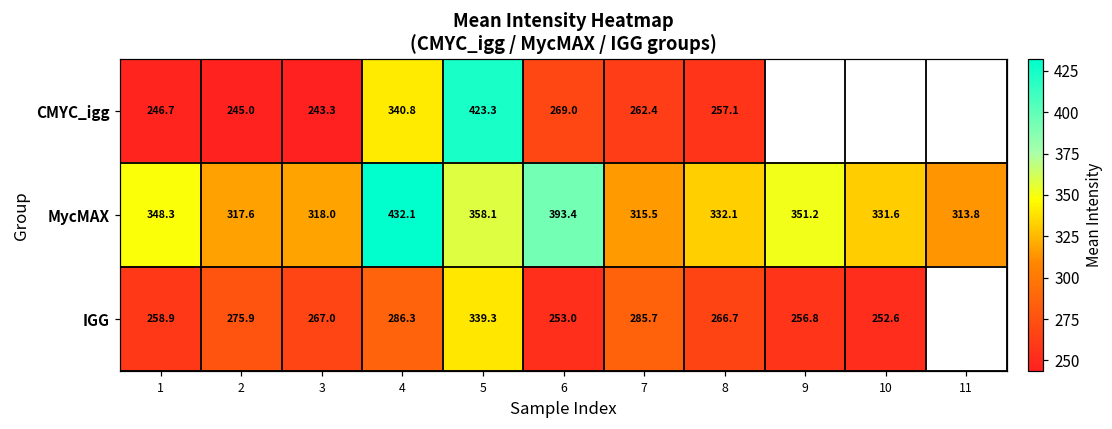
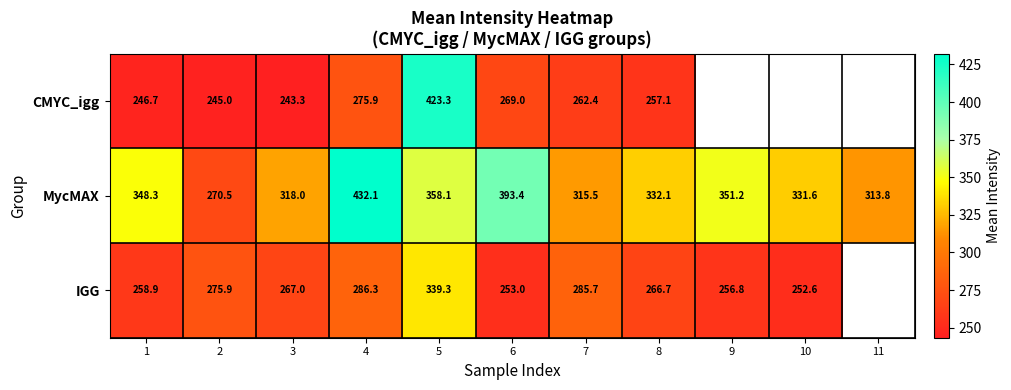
CMYC_igg, 4: 340.8 -> 275.9
MycMAX, 2: 317.6 -> 270.5
